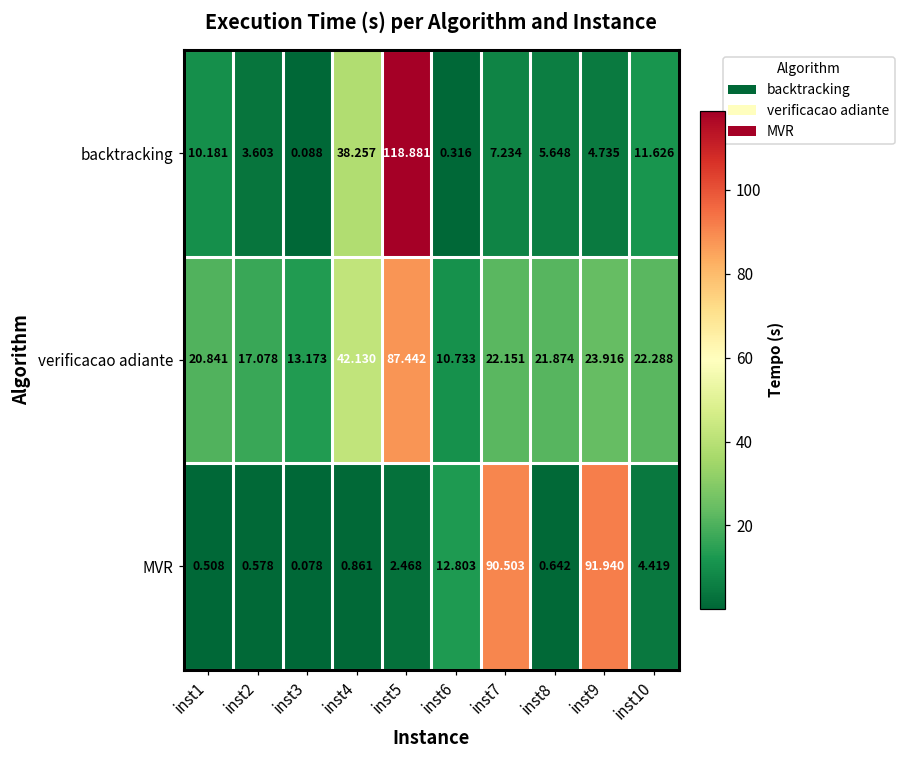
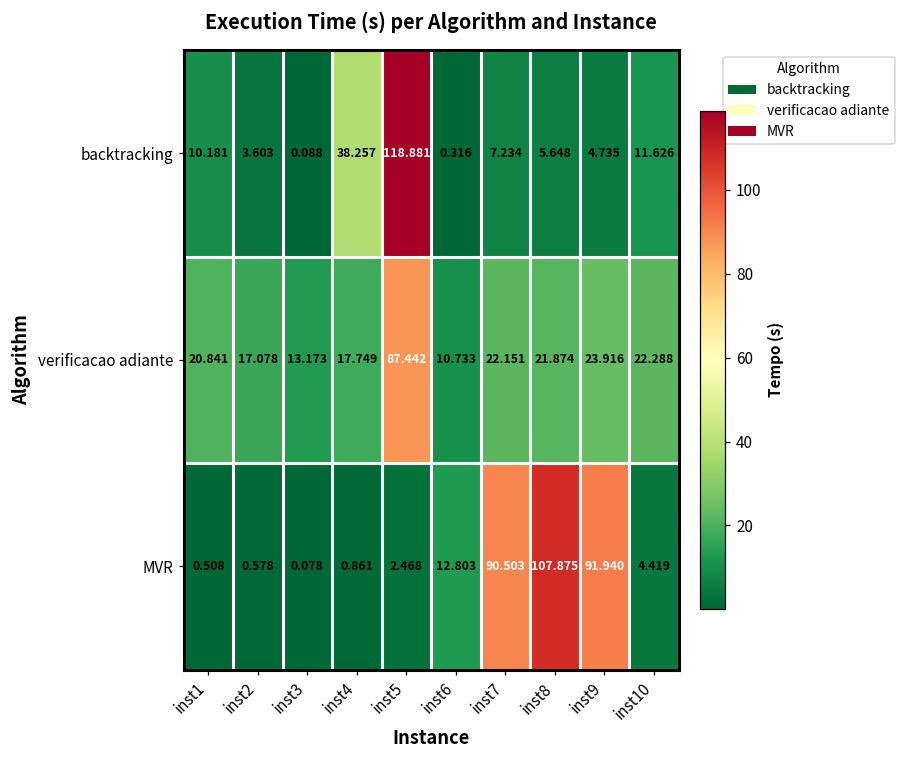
verificacao adiante, inst4: 42.130 -> 17.749
MVR, inst8: 0.642 -> 107.875
